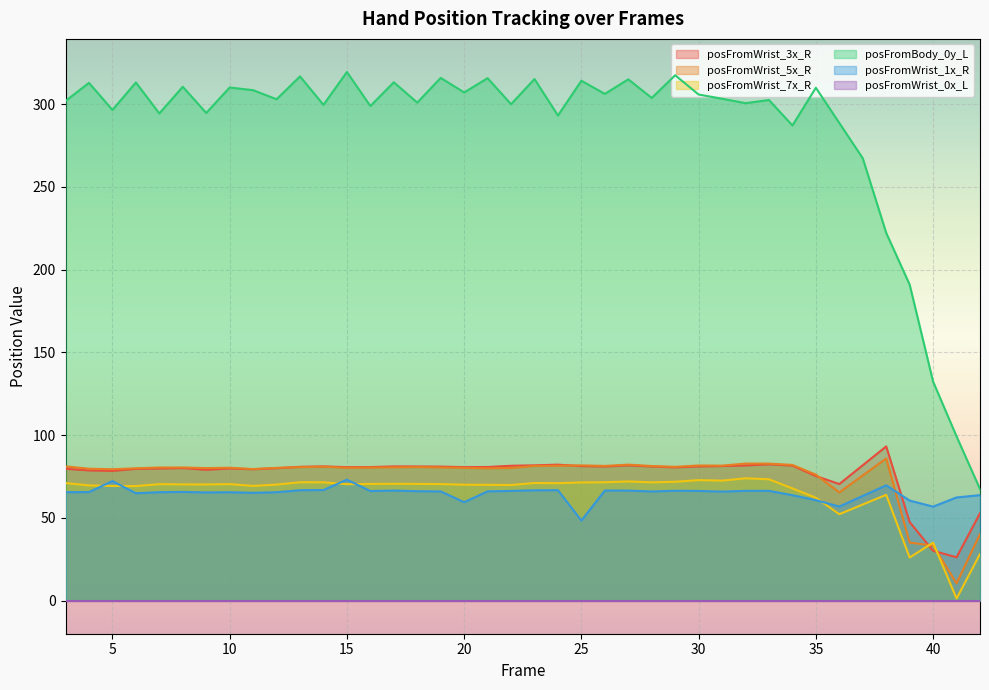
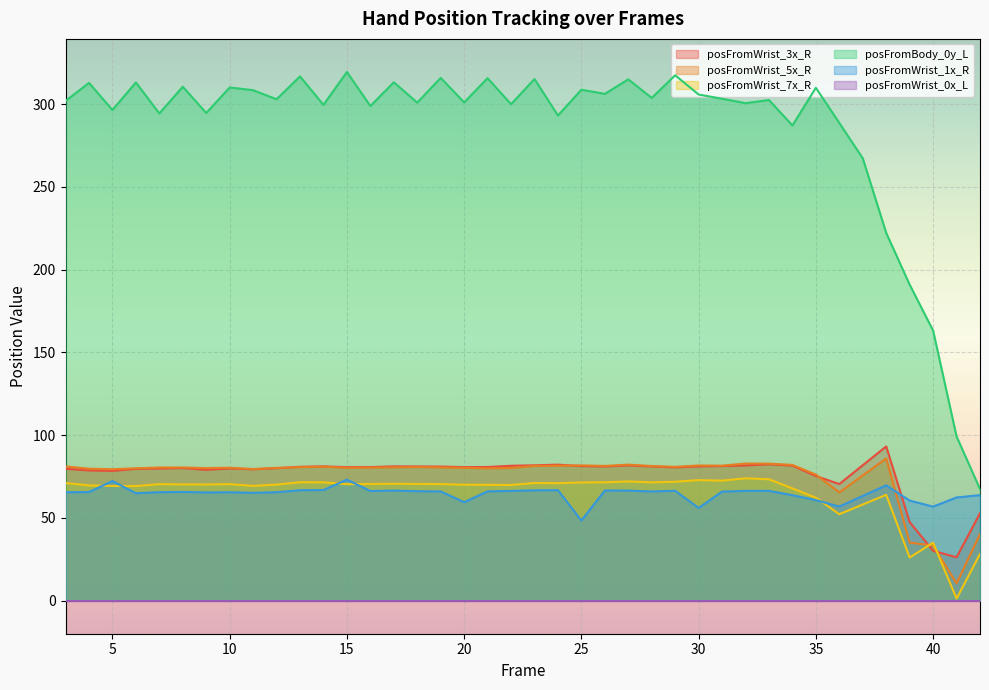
posFromBody_0y_L, 20: 307 -> 301
posFromBody_0y_L, 25: 314 -> 309
posFromWrist_1x_R, 30: 66 -> 56
posFromBody_0y_L, 40: 132 -> 163
